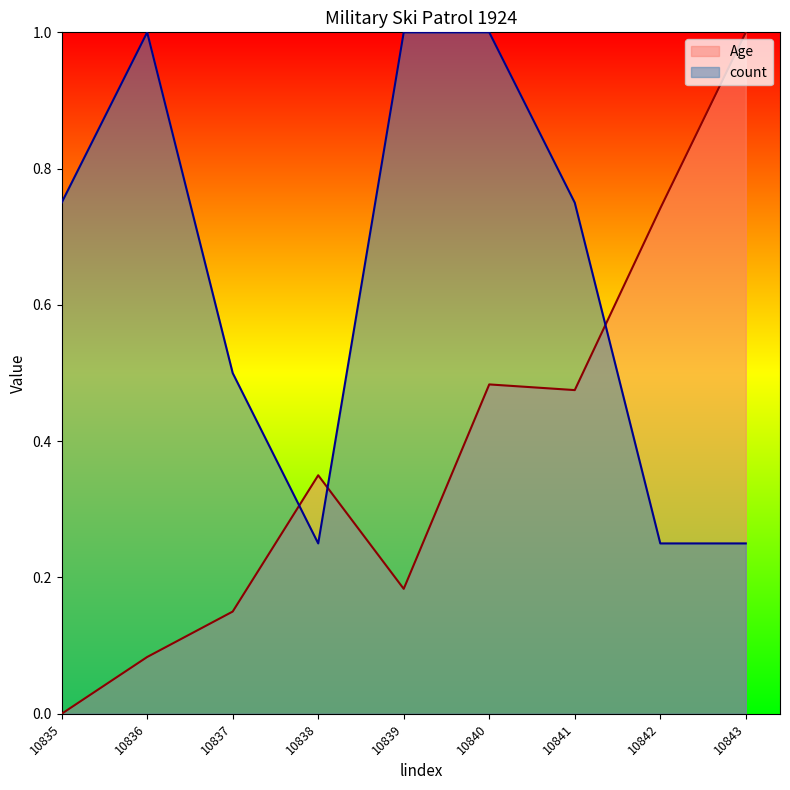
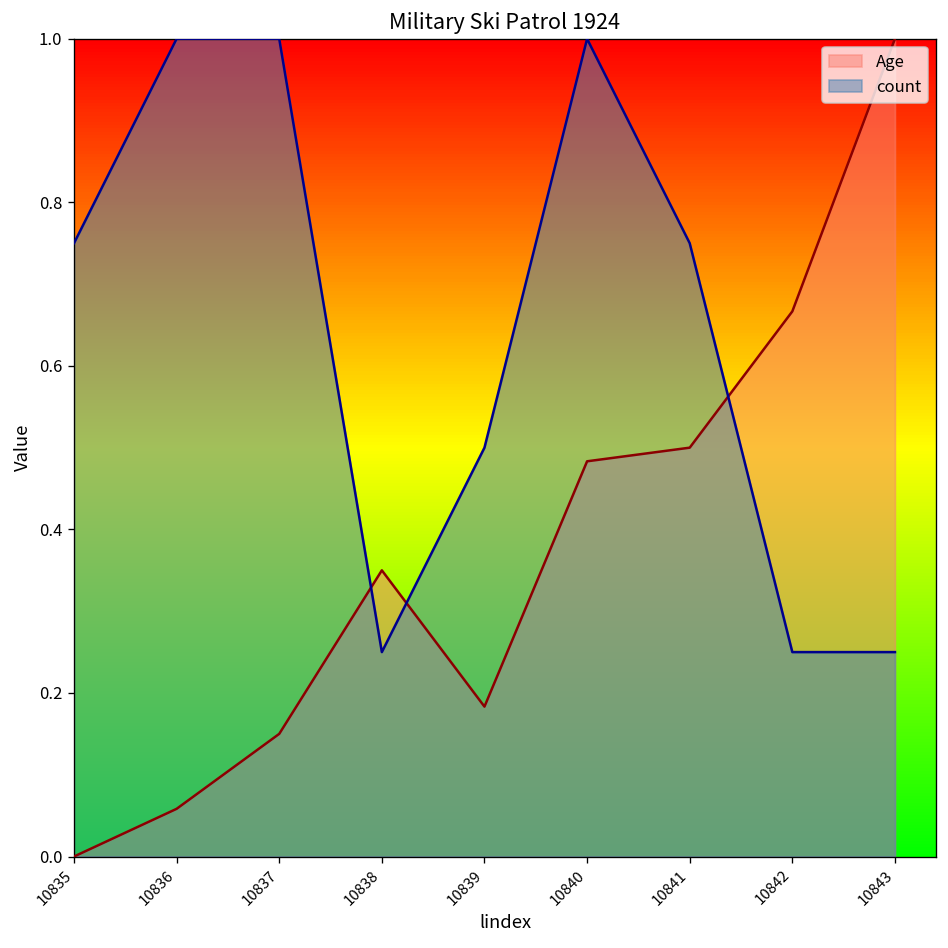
Age, 10836: 0.08 -> 0.06
count, 10837: 0.50 -> 1.00
count, 10839: 1.00 -> 0.50
Age, 10841: 0.47 -> 0.50
Age, 10842: 0.74 -> 0.67
